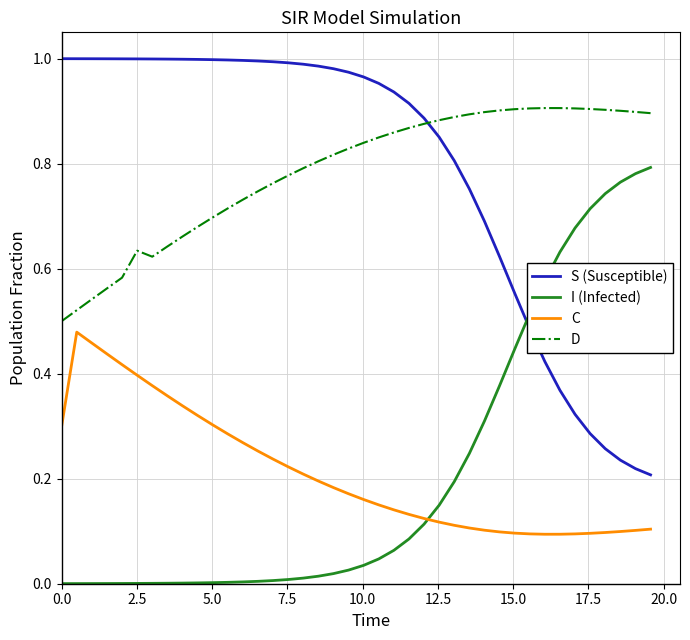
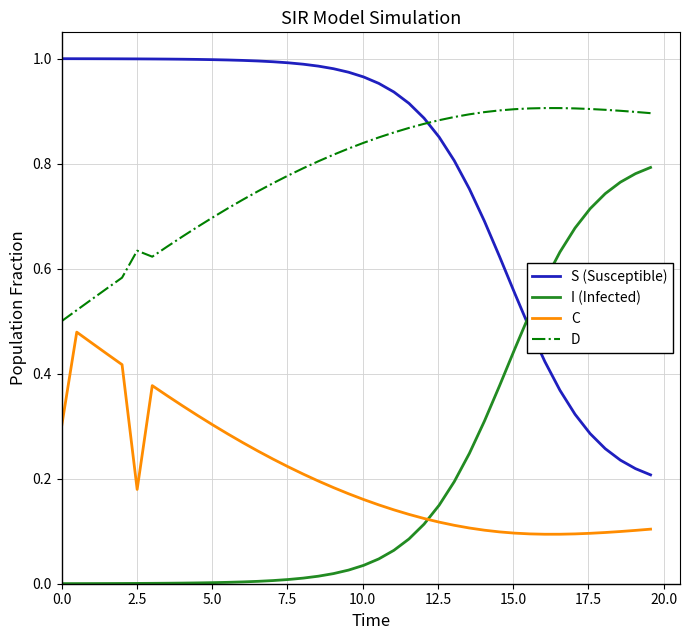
C, 2.5: 0.40 -> 0.18
